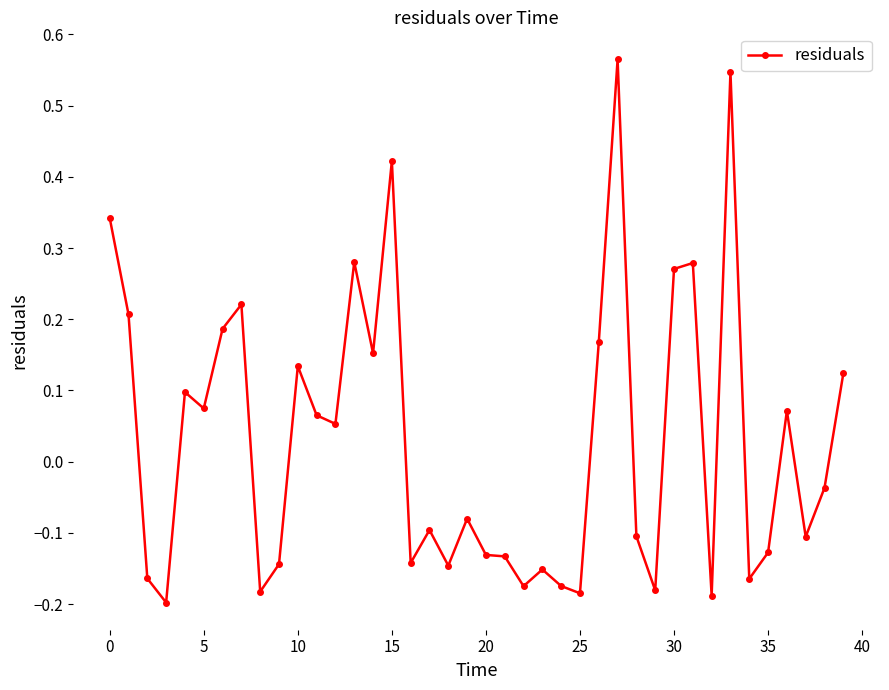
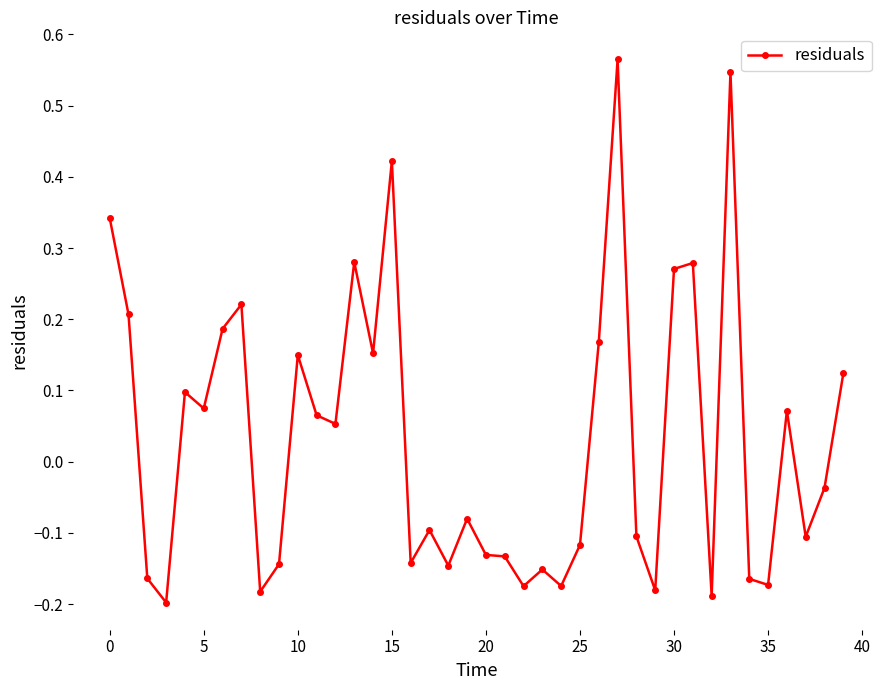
10: 0.13 -> 0.15
25: -0.18 -> -0.12
35: -0.13 -> -0.17
